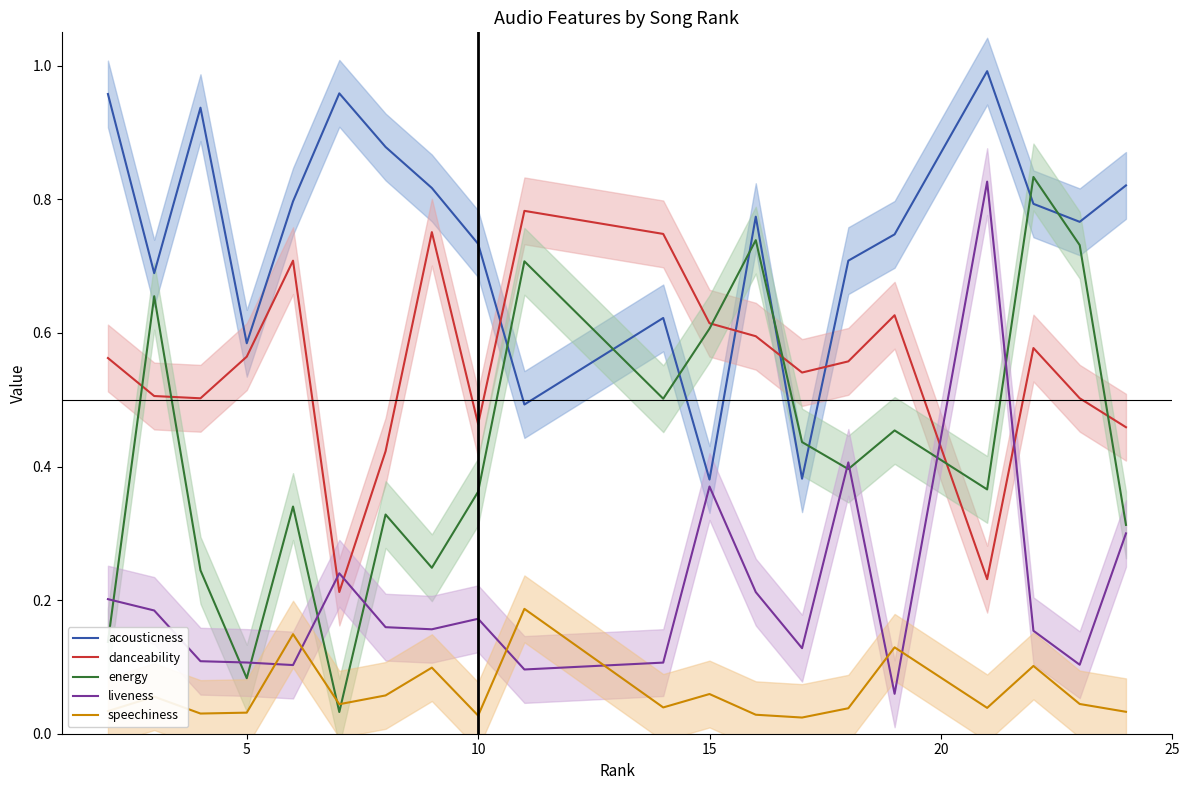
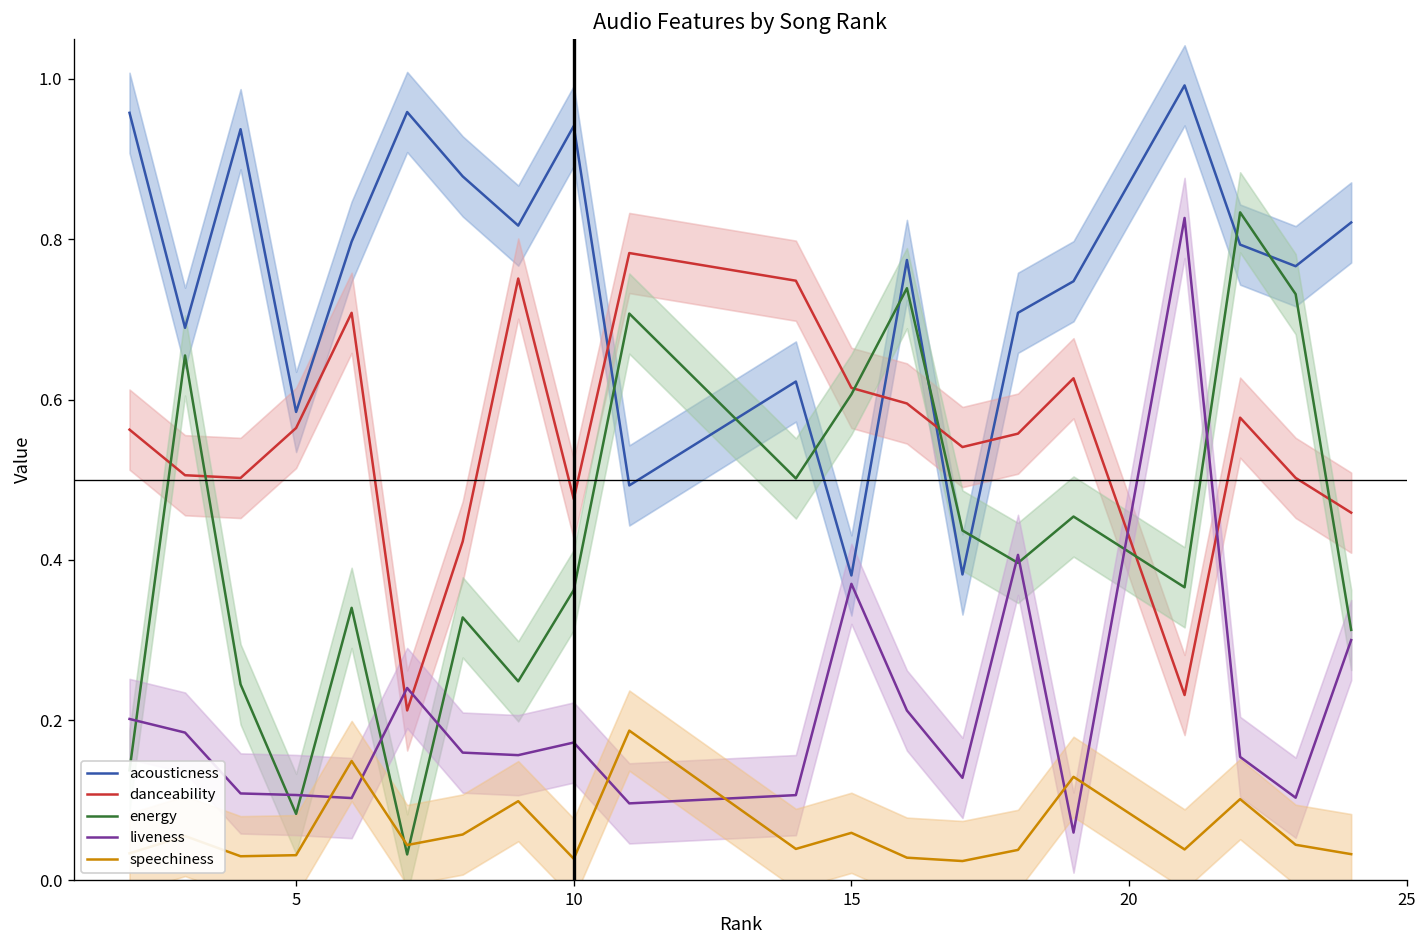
acousticness, 10: 0.73 -> 0.94
danceability, 10: 0.46 -> 0.48
